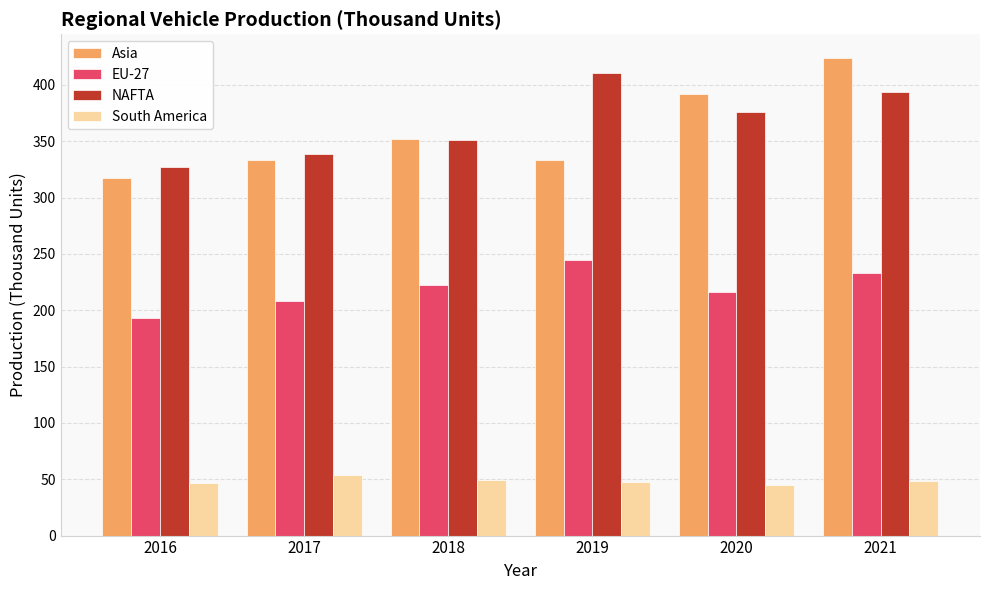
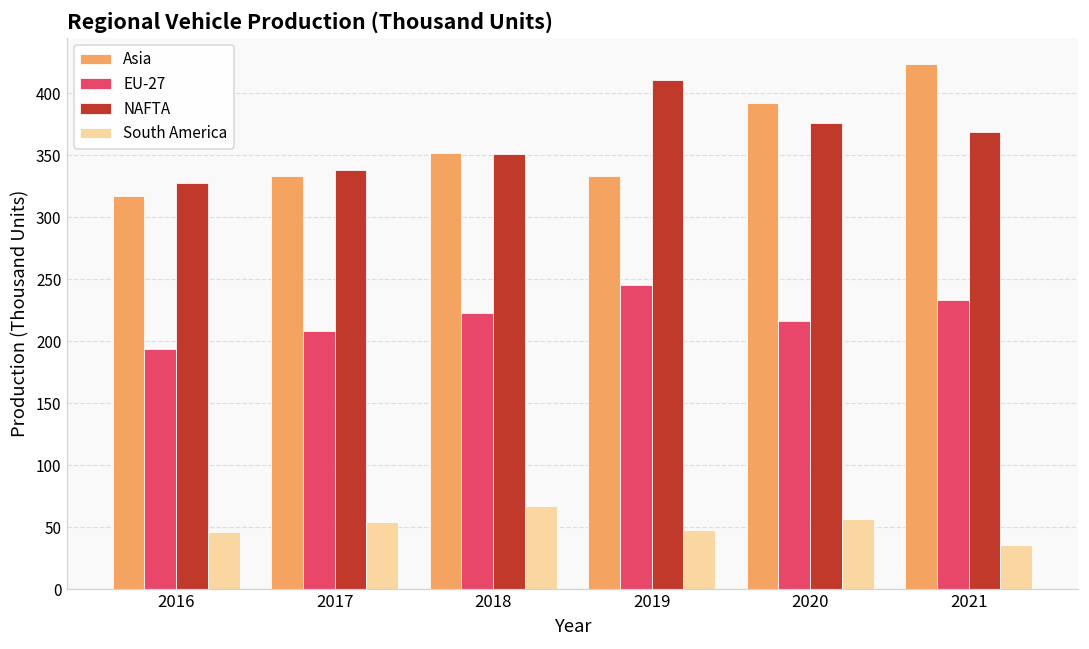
South America, 2018: 50 -> 67
South America, 2020: 45 -> 56
NAFTA, 2021: 393 -> 369
South America, 2021: 48 -> 35
